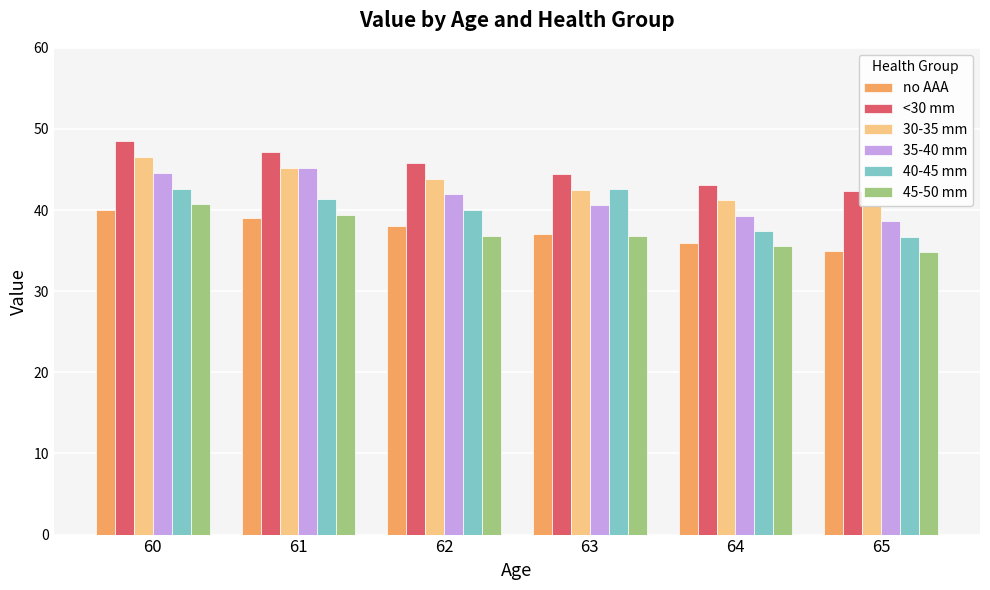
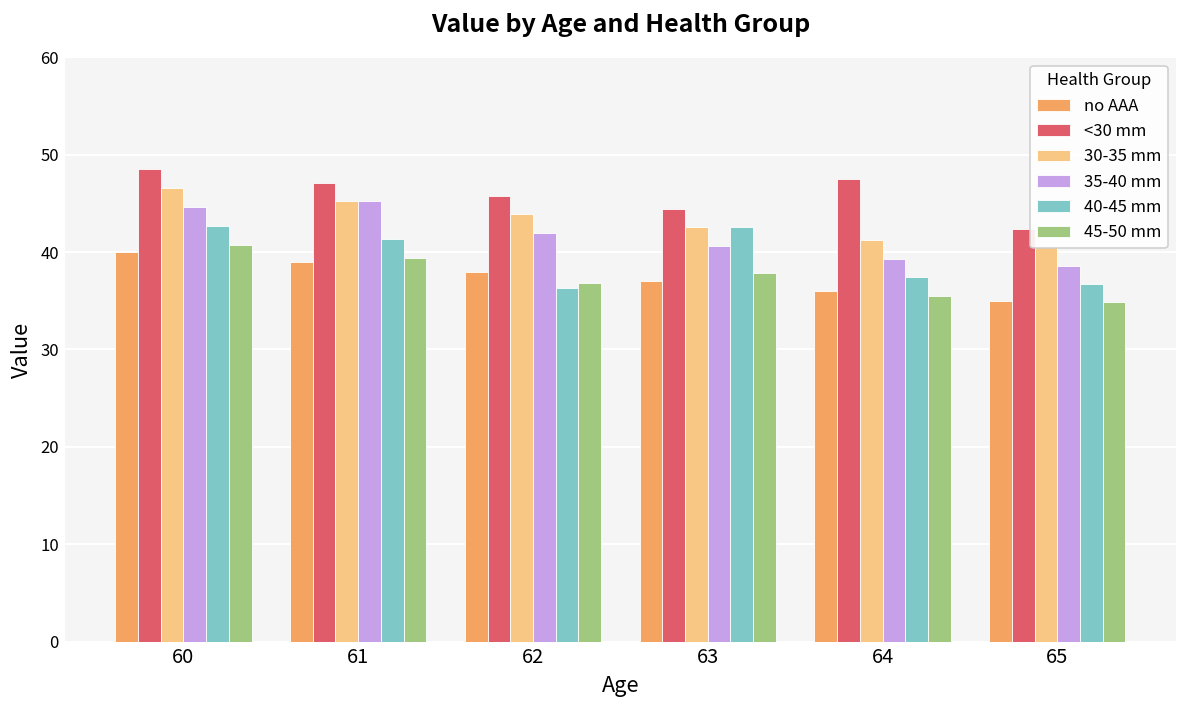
40-45 mm, 62: 40 -> 36
45-50 mm, 63: 37 -> 38
<30 mm, 64: 43 -> 47
